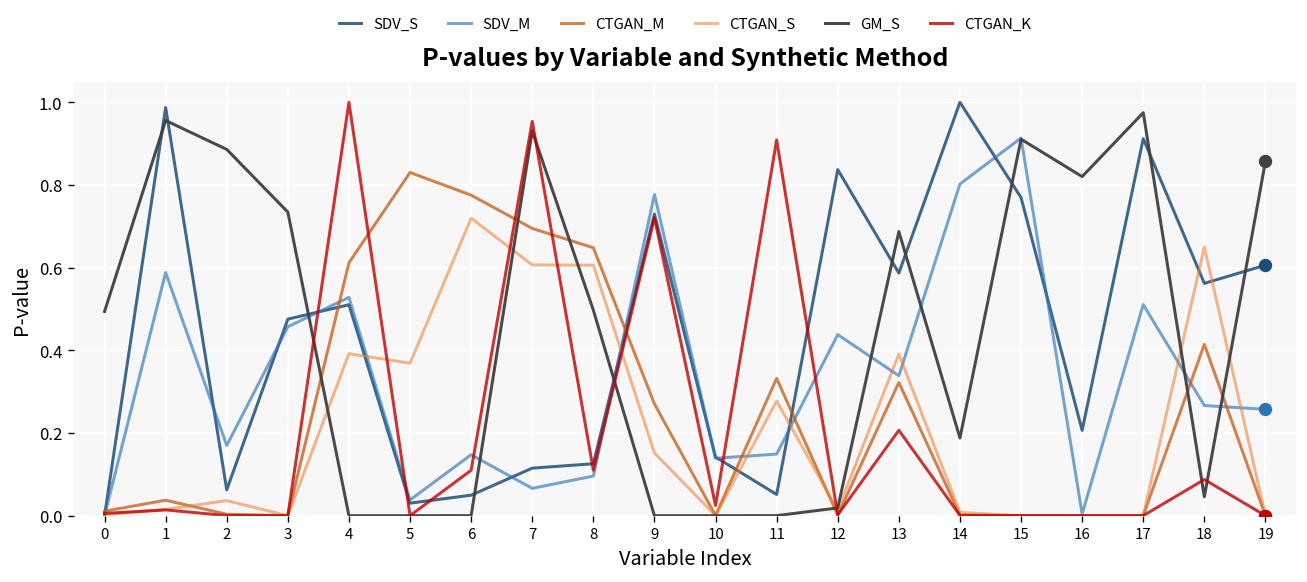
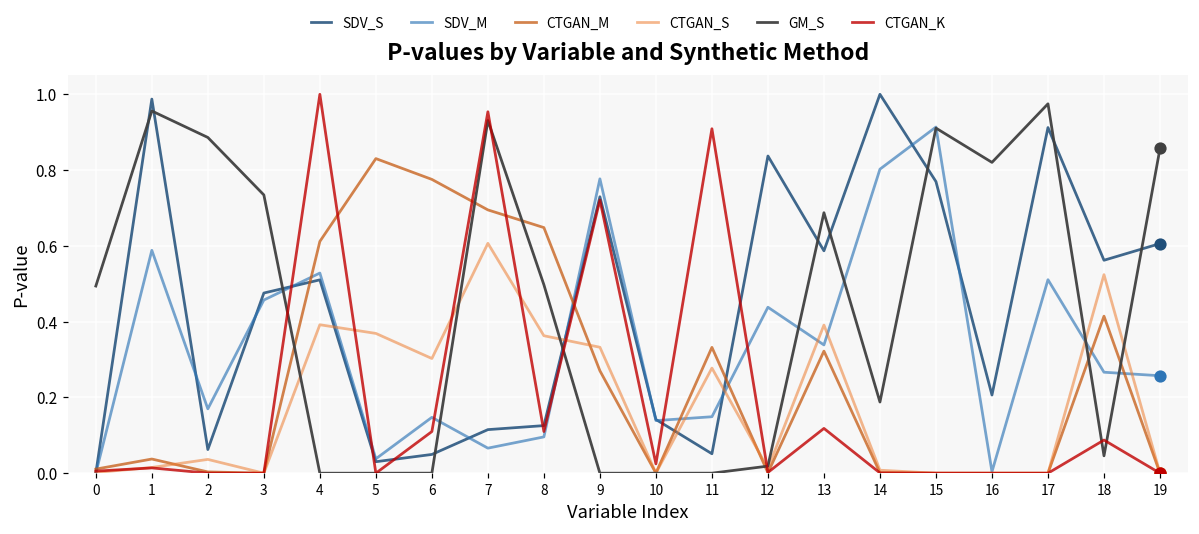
CTGAN_S, 6: 0.72 -> 0.30
CTGAN_S, 8: 0.61 -> 0.36
CTGAN_S, 9: 0.15 -> 0.33
CTGAN_K, 13: 0.21 -> 0.12
CTGAN_S, 18: 0.65 -> 0.52
